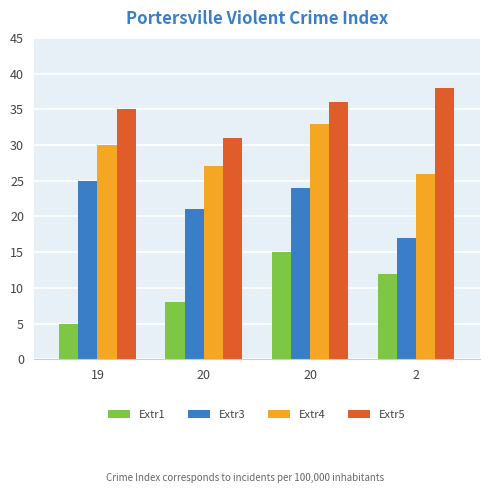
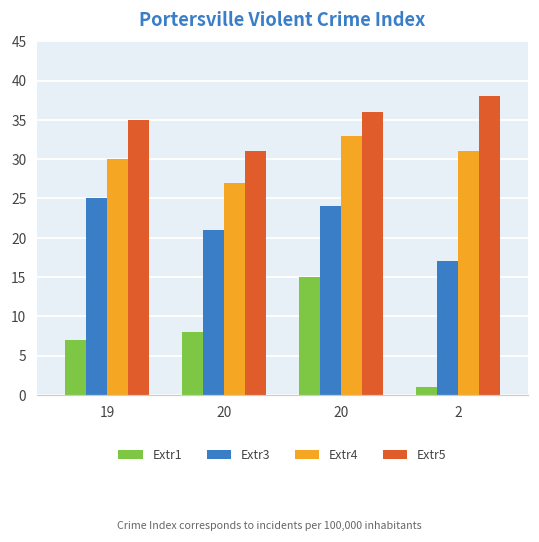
Extr1, 19: 5 -> 7
Extr1, 2: 12 -> 1
Extr4, 2: 26 -> 31
